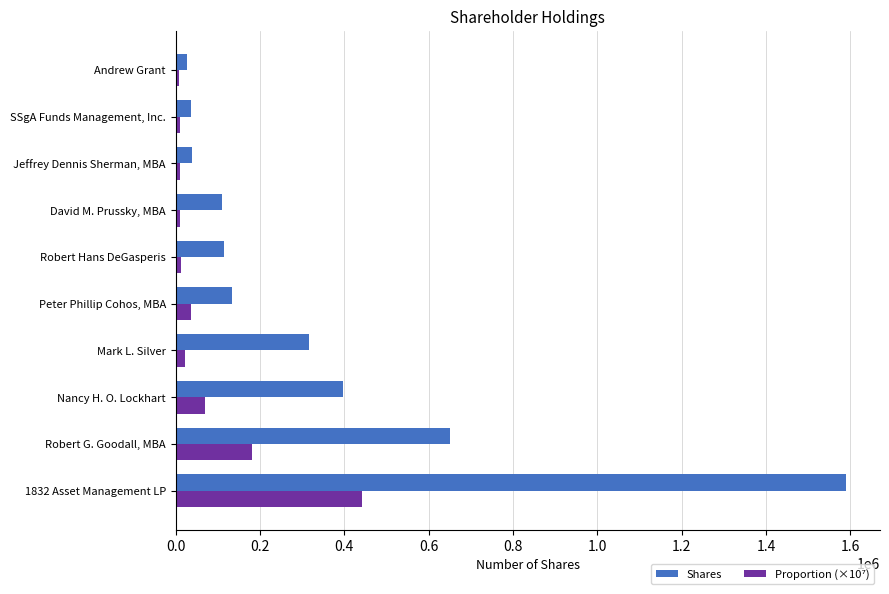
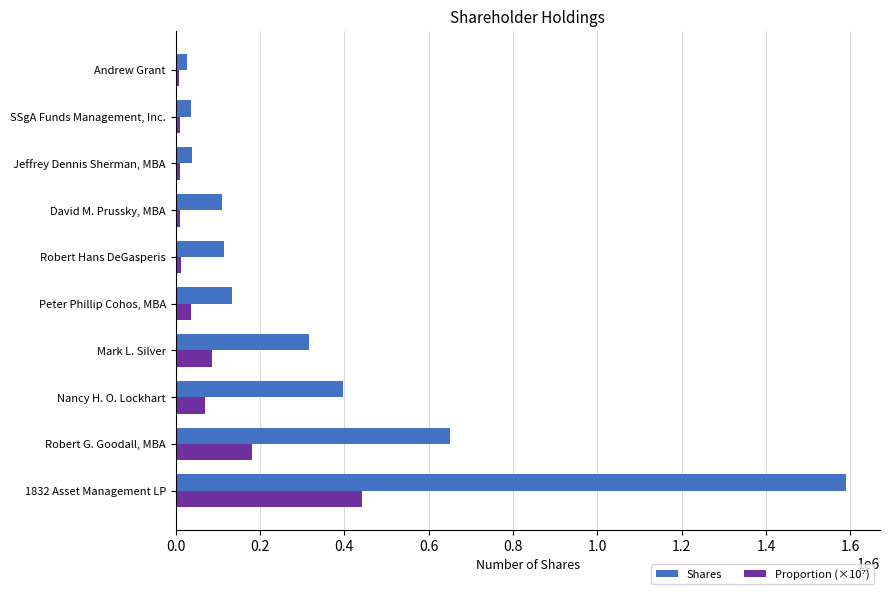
Proportion (×10⁷), Mark L. Silver: 20000 -> 90000
